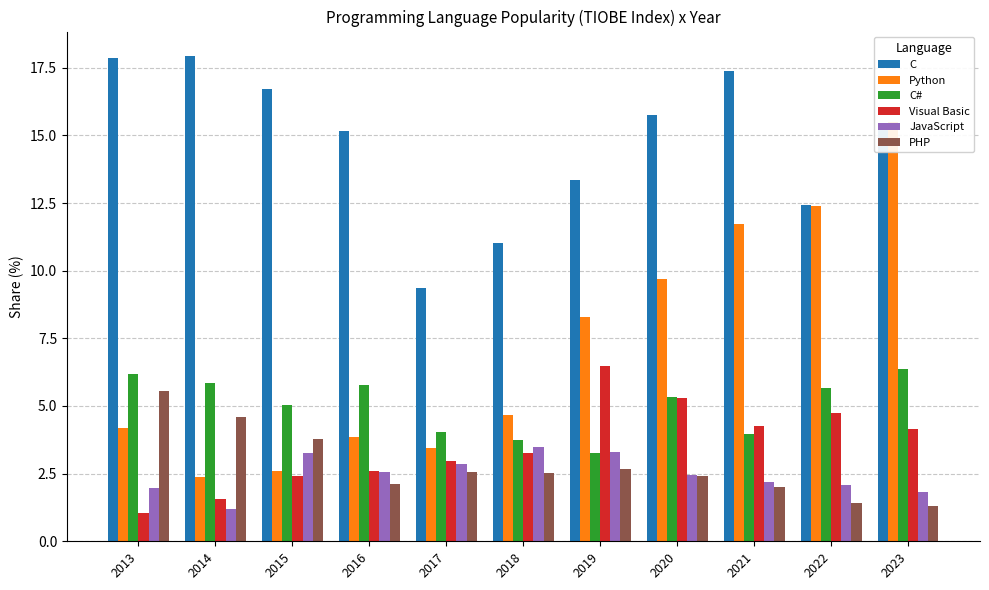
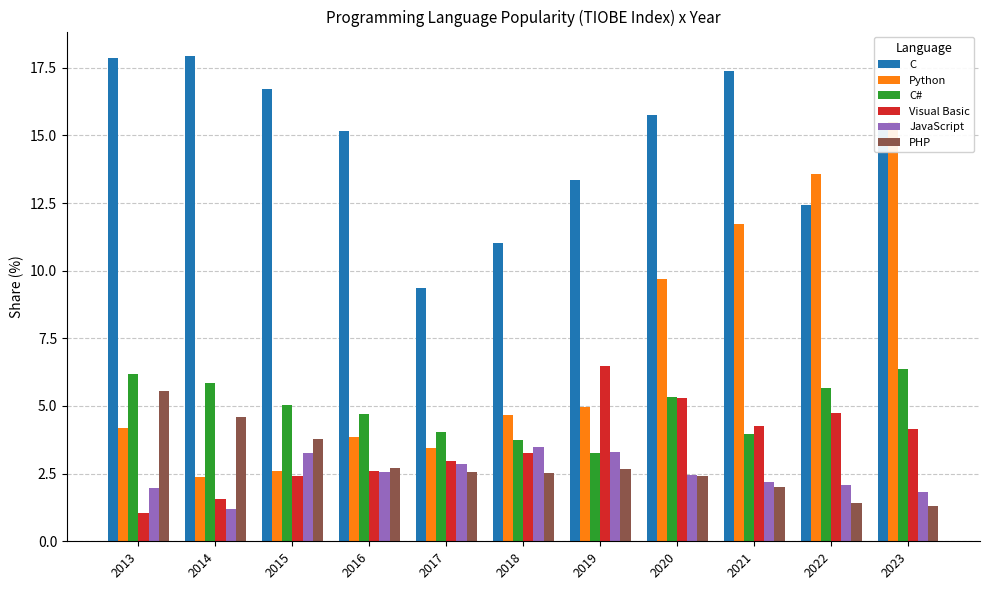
C#, 2016: 5.8 -> 4.7
PHP, 2016: 2.1 -> 2.7
Python, 2019: 8.3 -> 5.0
Python, 2022: 12.4 -> 13.6
